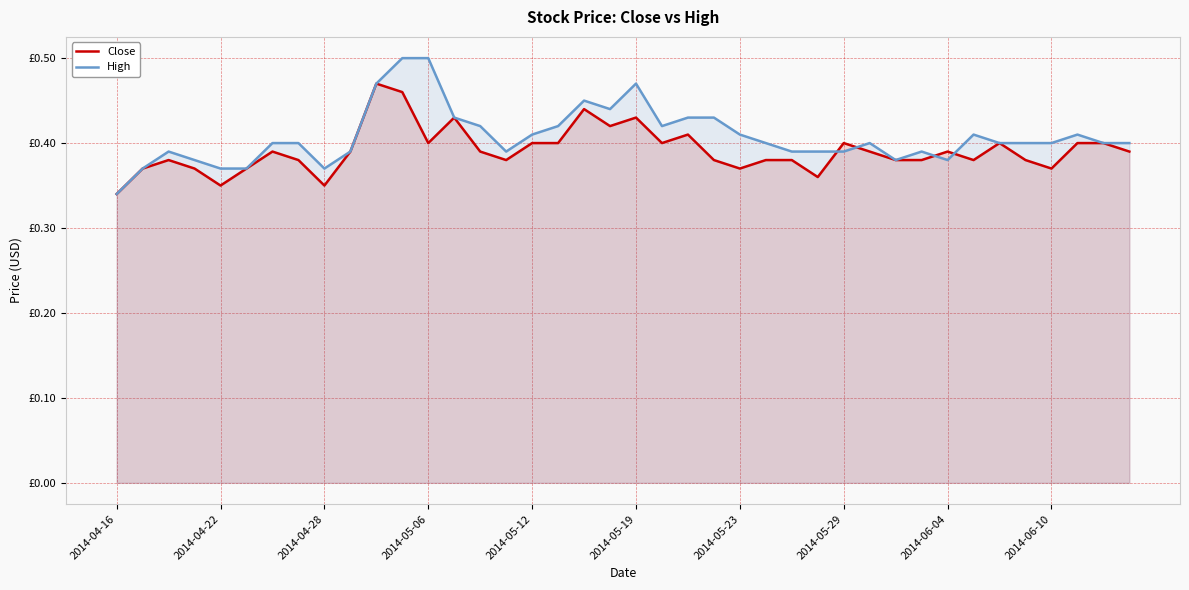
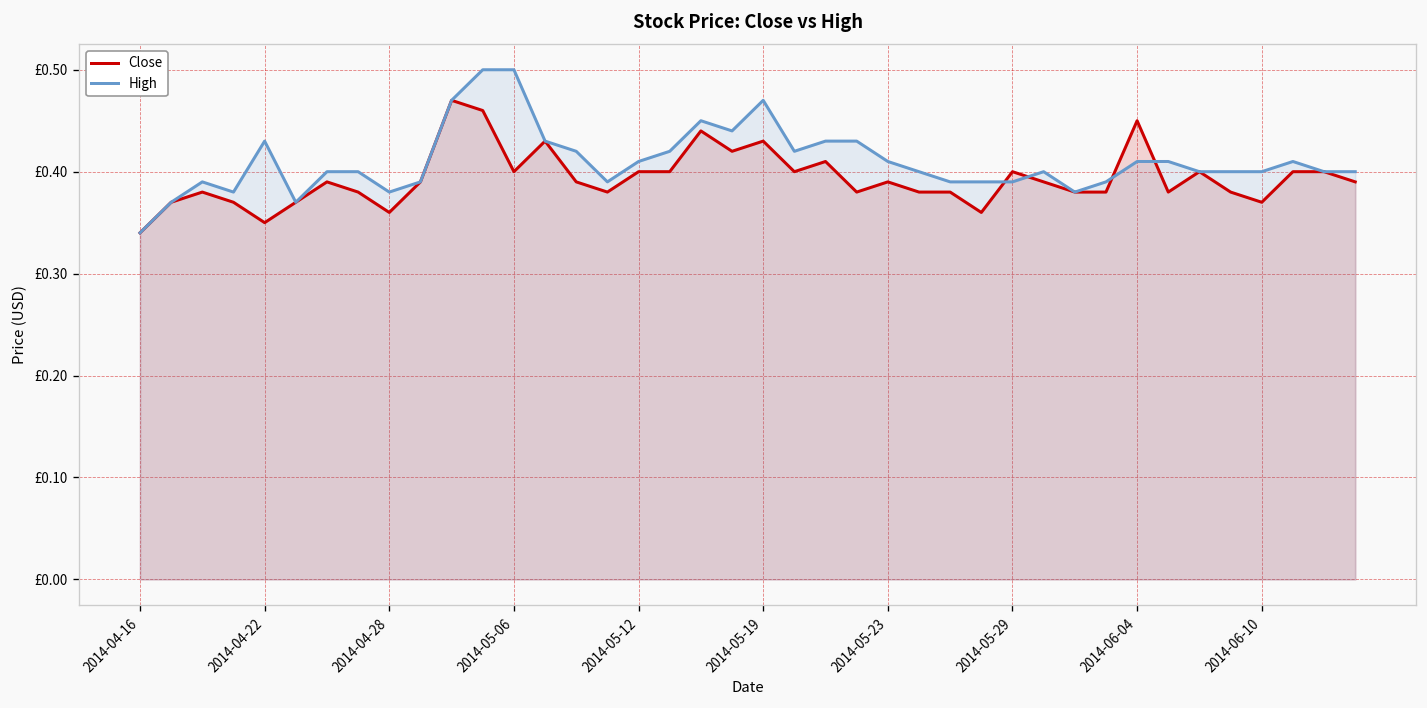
High, 2014-04-22: £0.37 -> £0.43
Close, 2014-04-28: £0.35 -> £0.36
High, 2014-04-28: £0.37 -> £0.38
Close, 2014-05-23: £0.37 -> £0.39
Close, 2014-06-04: £0.39 -> £0.45
High, 2014-06-04: £0.38 -> £0.41
